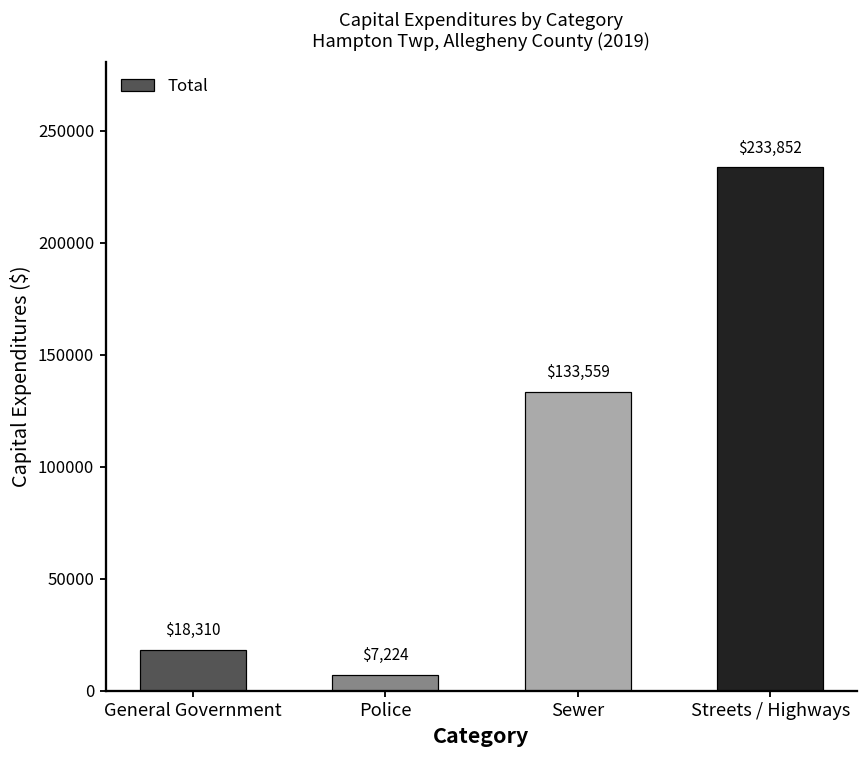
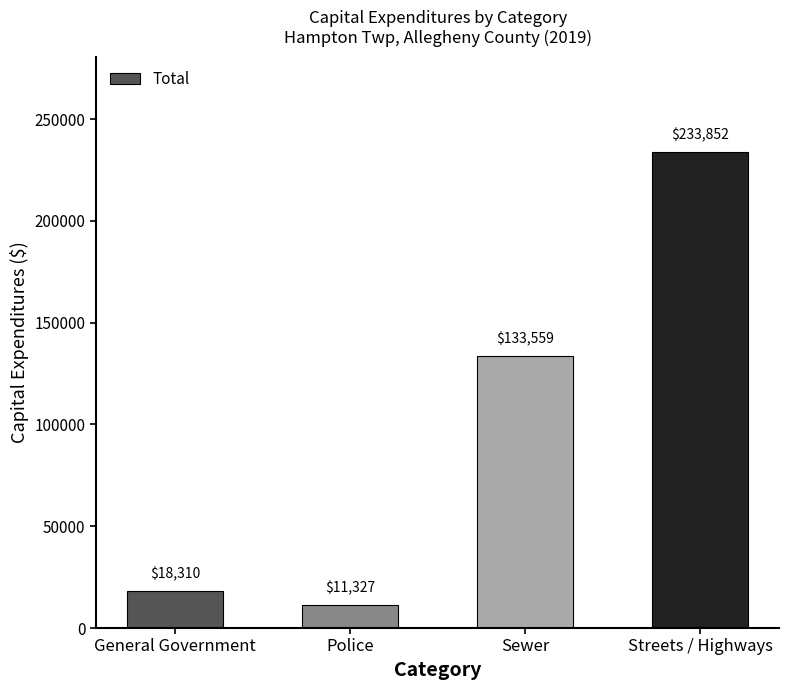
Police: $7,224 -> $11,327
